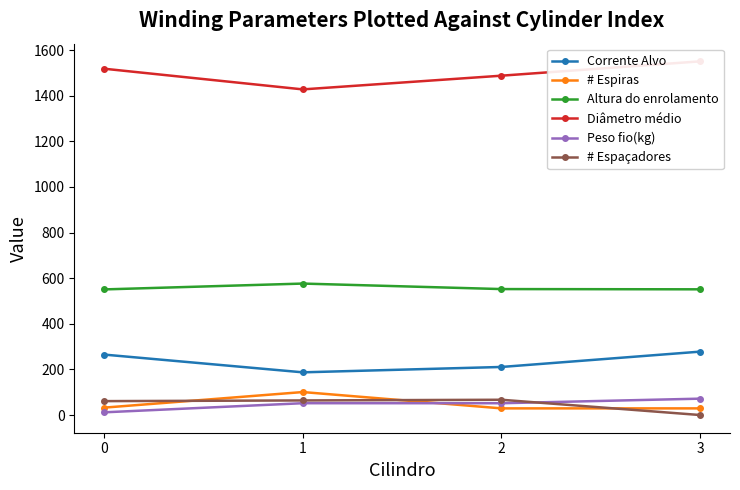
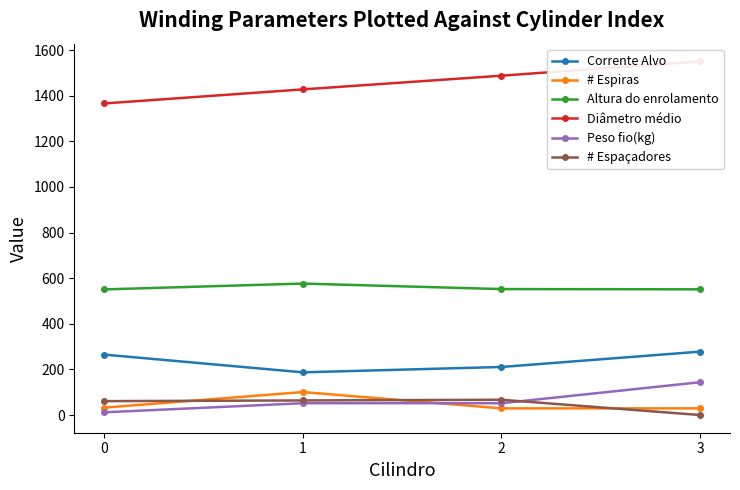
Diâmetro médio, 0: 1520 -> 1370
Peso fio(kg), 3: 70 -> 140
